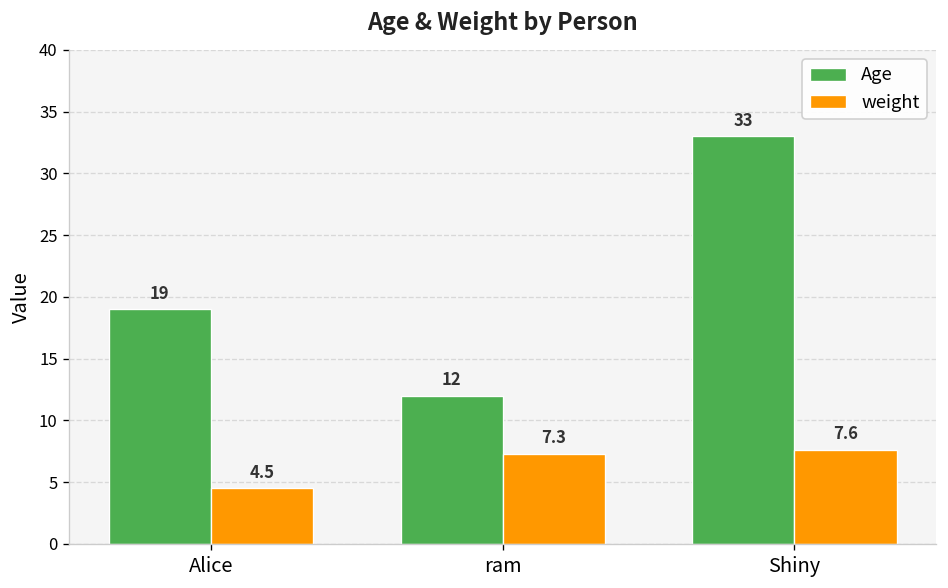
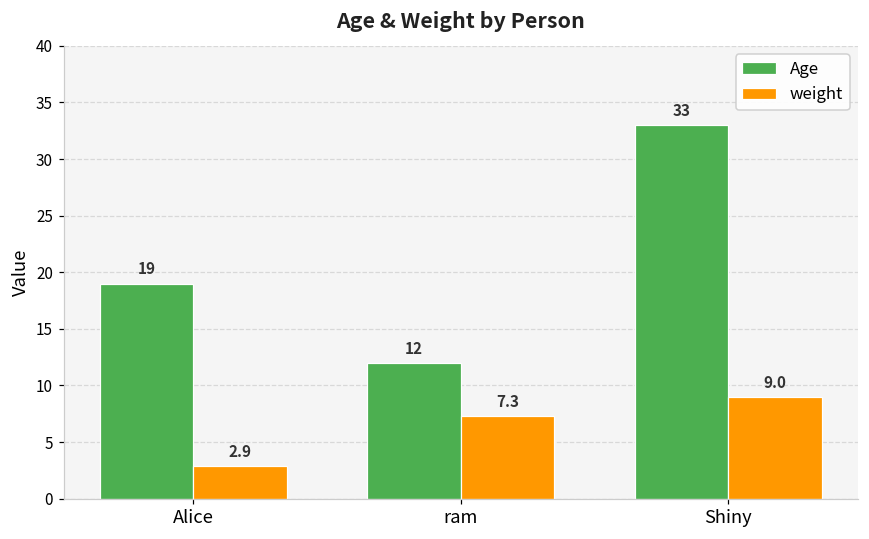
weight, Alice: 4.5 -> 2.9
weight, Shiny: 7.6 -> 9.0
